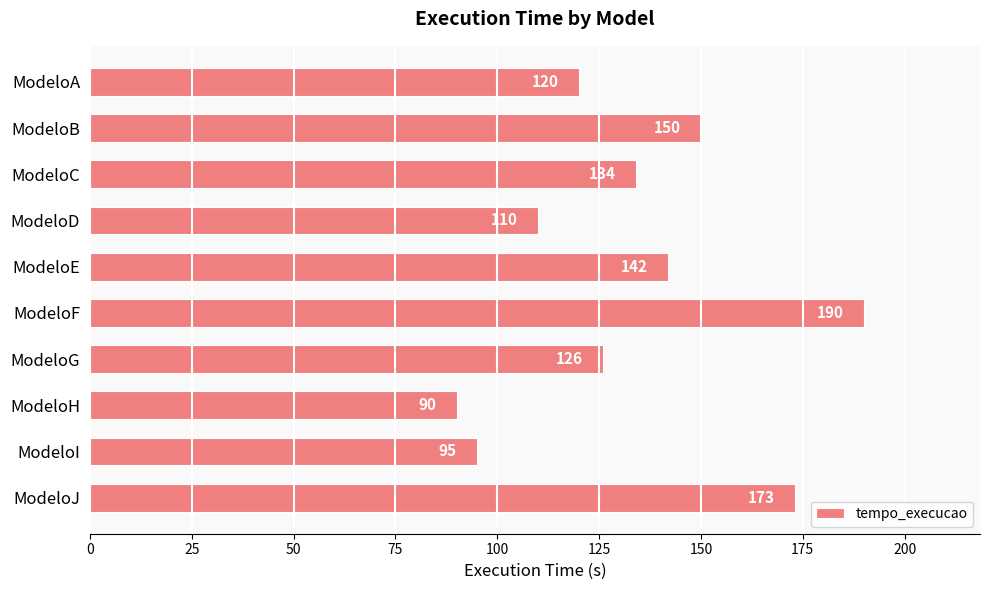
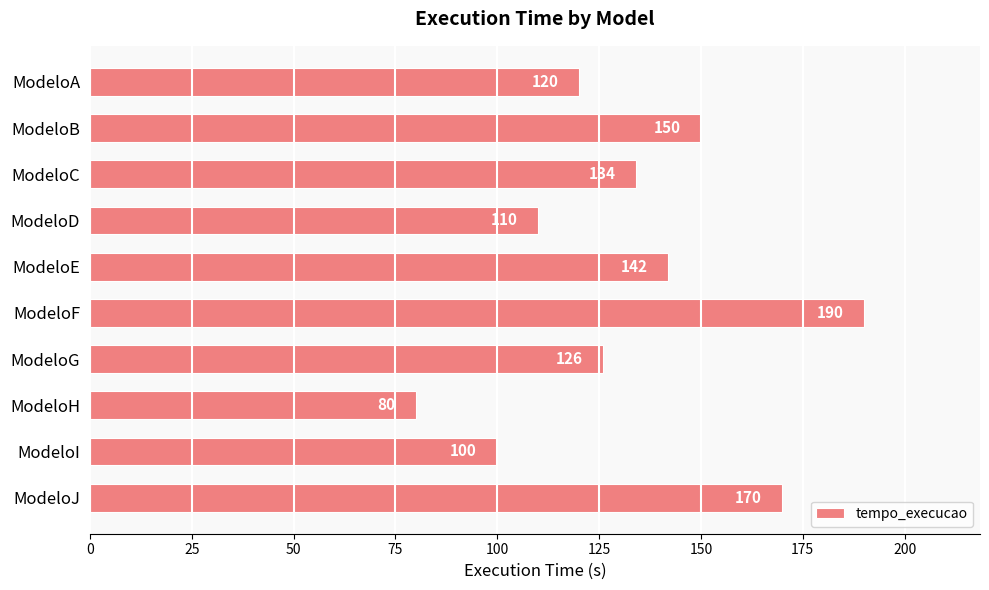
ModeloH: 90 -> 80
ModeloI: 95 -> 100
ModeloJ: 173 -> 170
